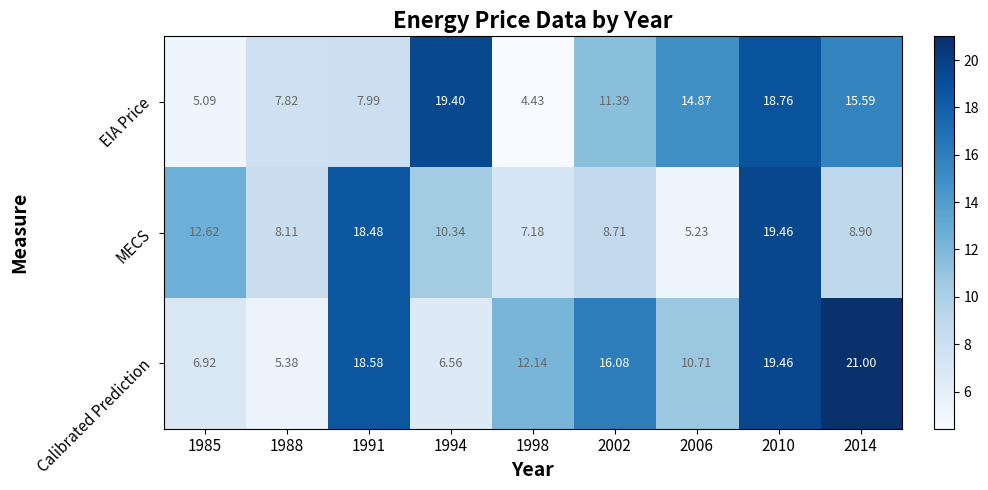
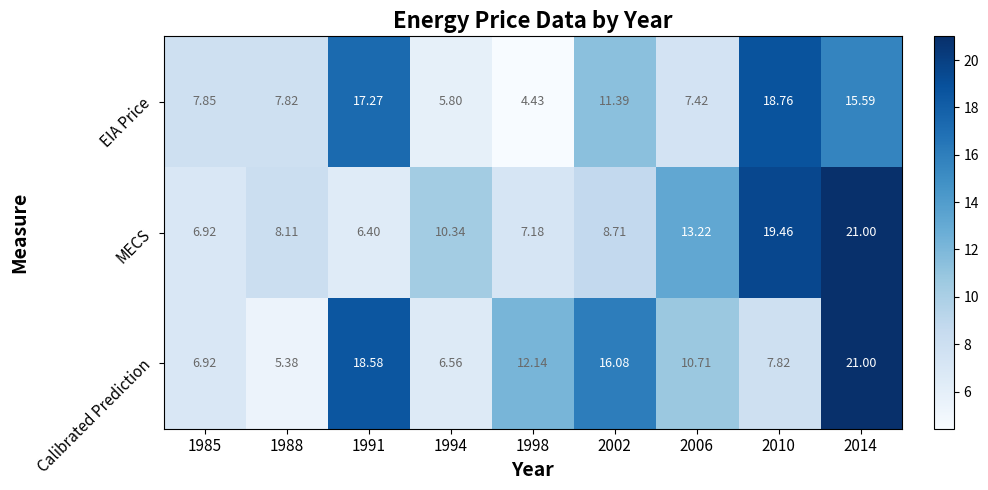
EIA Price, 1985: 5.09 -> 7.85
EIA Price, 1991: 7.99 -> 17.27
EIA Price, 1994: 19.40 -> 5.80
EIA Price, 2006: 14.87 -> 7.42
MECS, 1985: 12.62 -> 6.92
MECS, 1991: 18.48 -> 6.40
MECS, 2006: 5.23 -> 13.22
MECS, 2014: 8.90 -> 21.00
Calibrated Prediction, 2010: 19.46 -> 7.82
